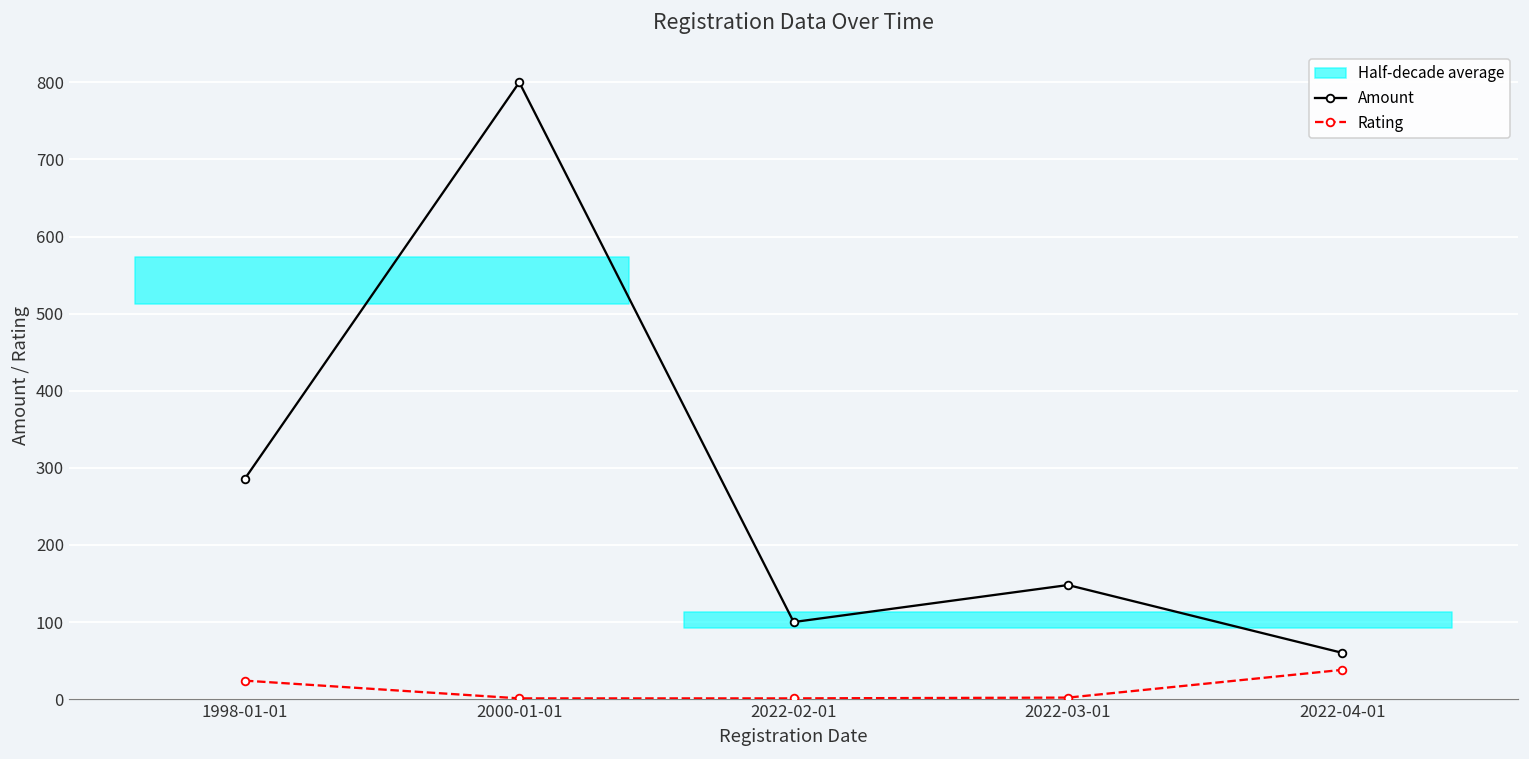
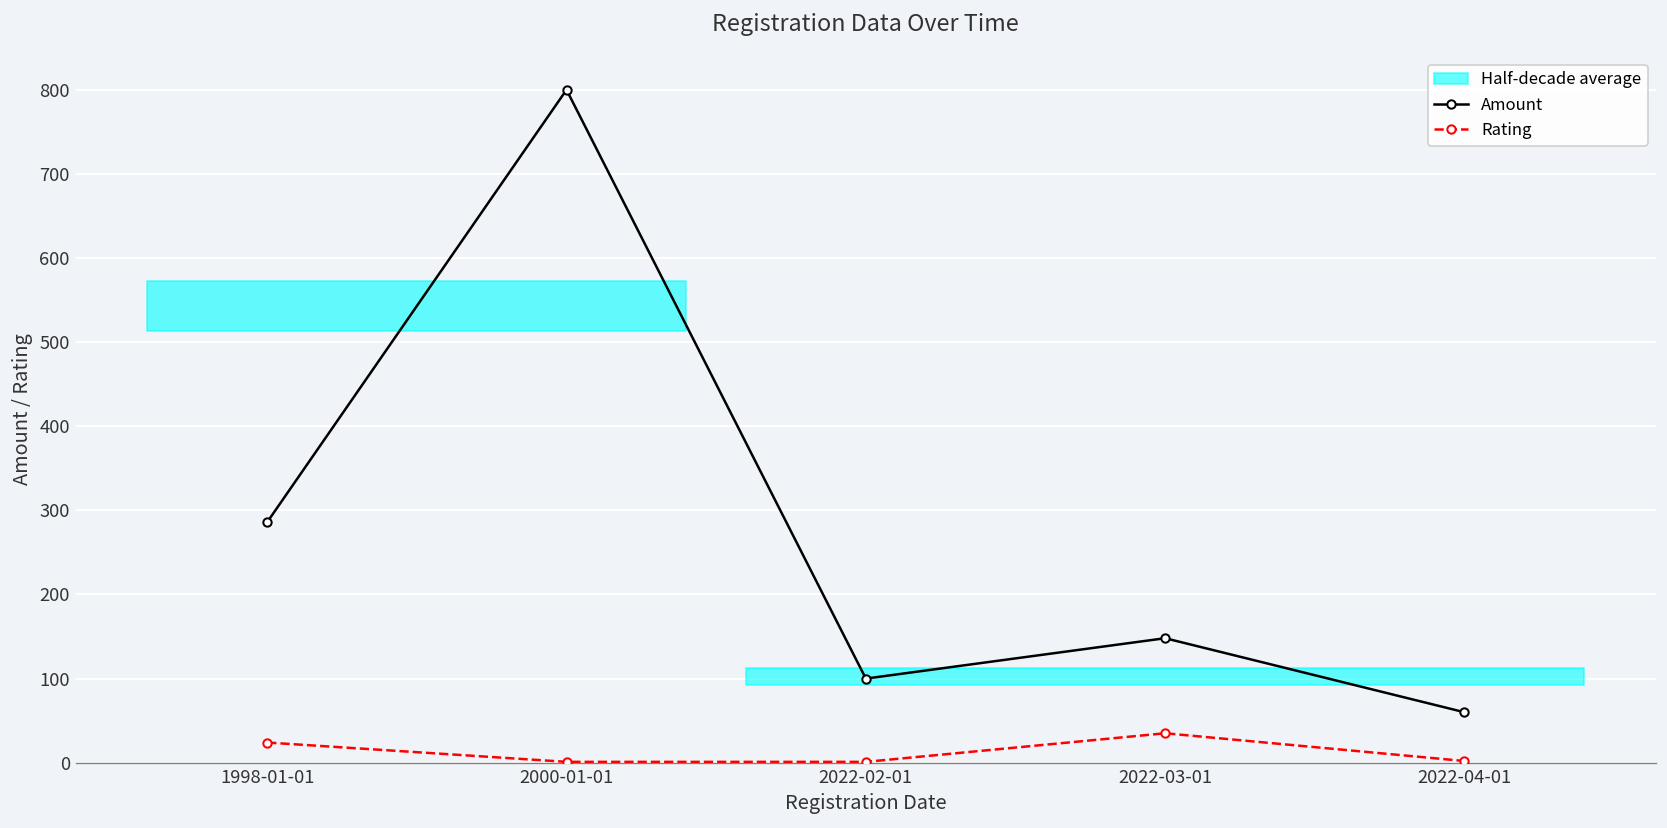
Rating, 2022-03-01: 0 -> 40
Rating, 2022-04-01: 40 -> 0
